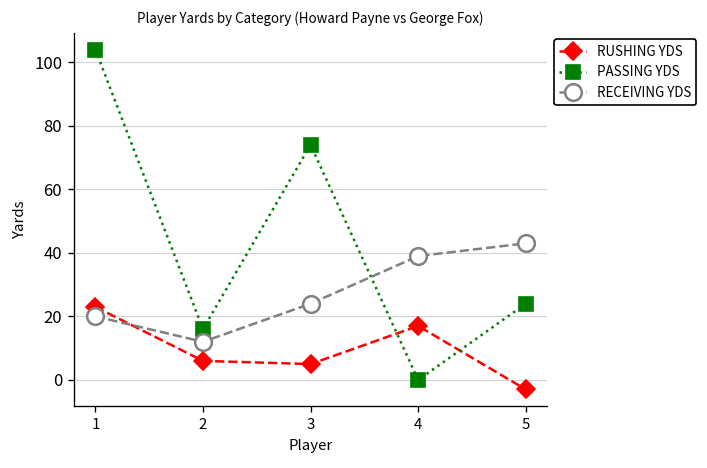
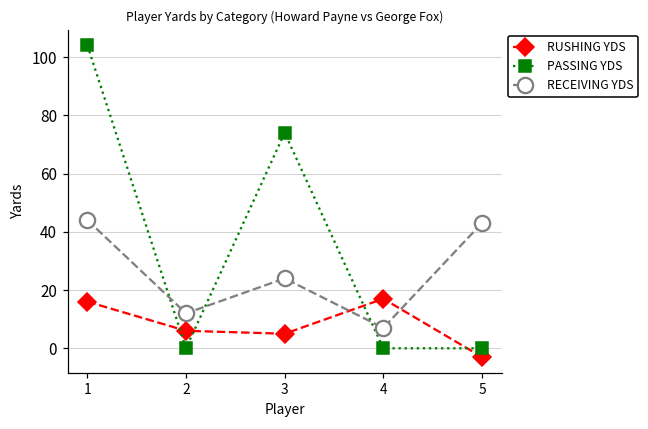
RUSHING YDS, 1: 23 -> 16
RECEIVING YDS, 1: 20 -> 44
PASSING YDS, 2: 16 -> 0
RECEIVING YDS, 4: 39 -> 7
PASSING YDS, 5: 24 -> 0
